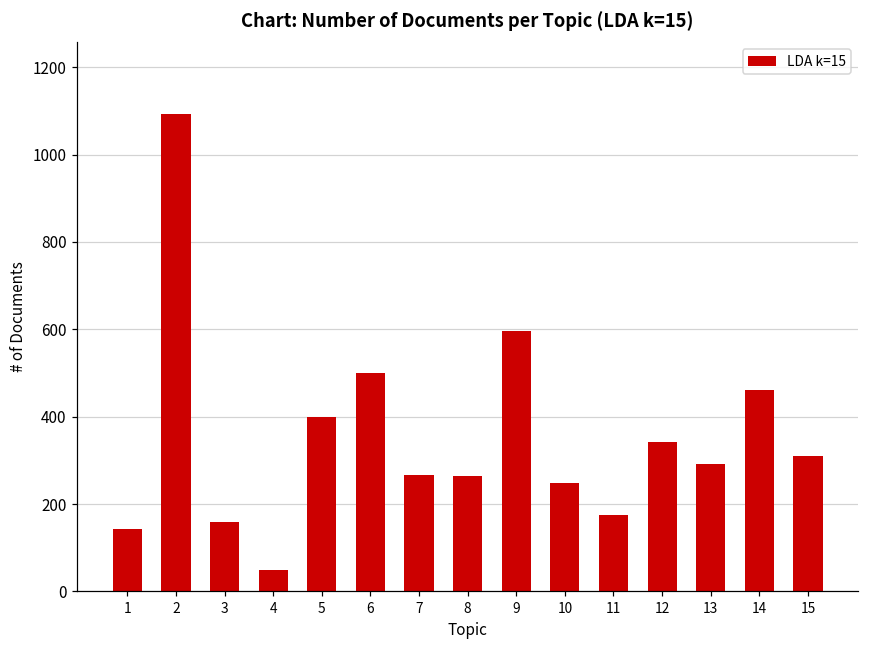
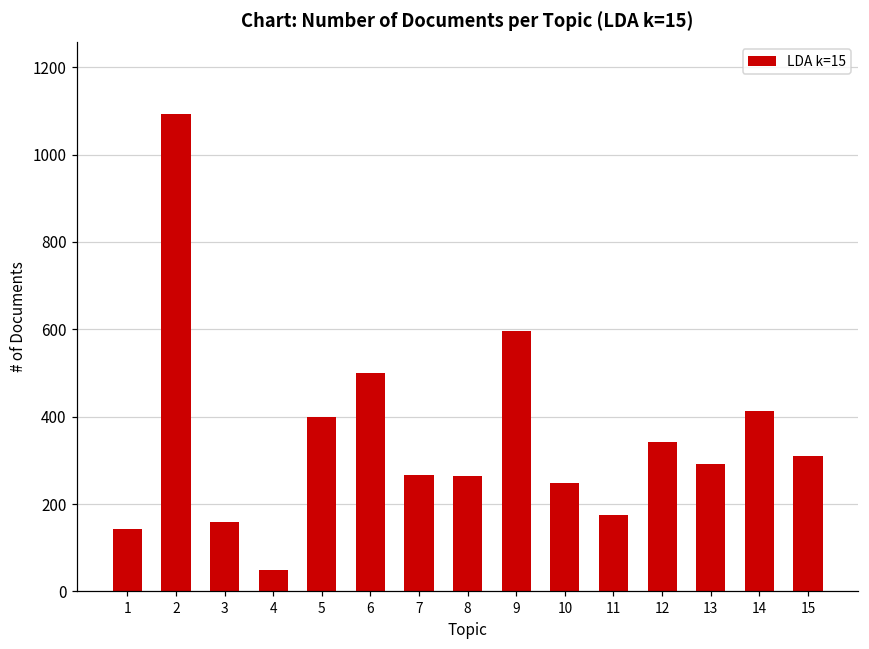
14: 460 -> 410
